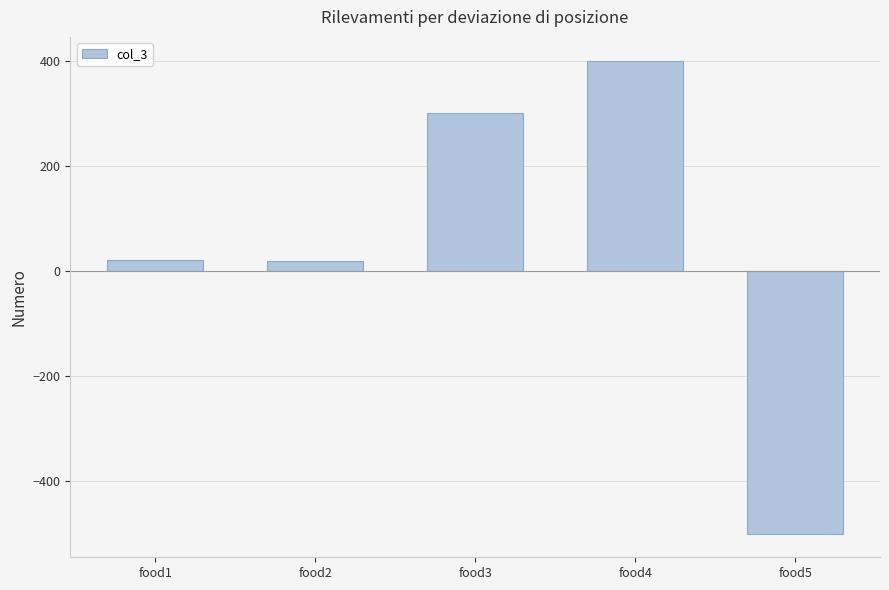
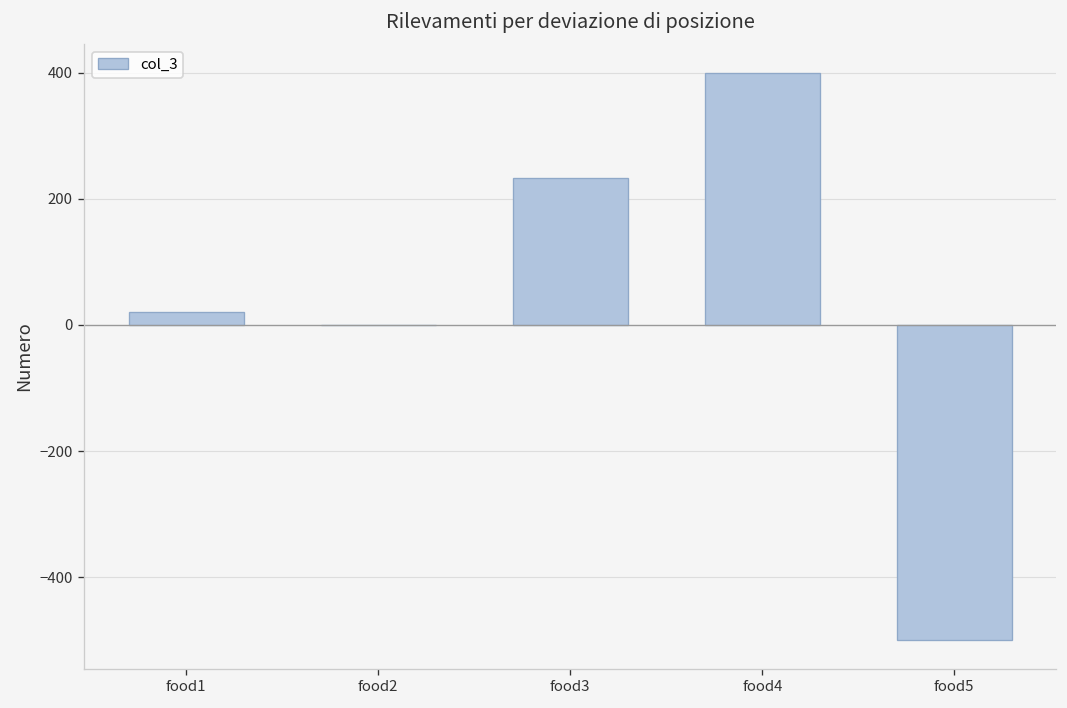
food2: 20 -> 0
food3: 300 -> 230
